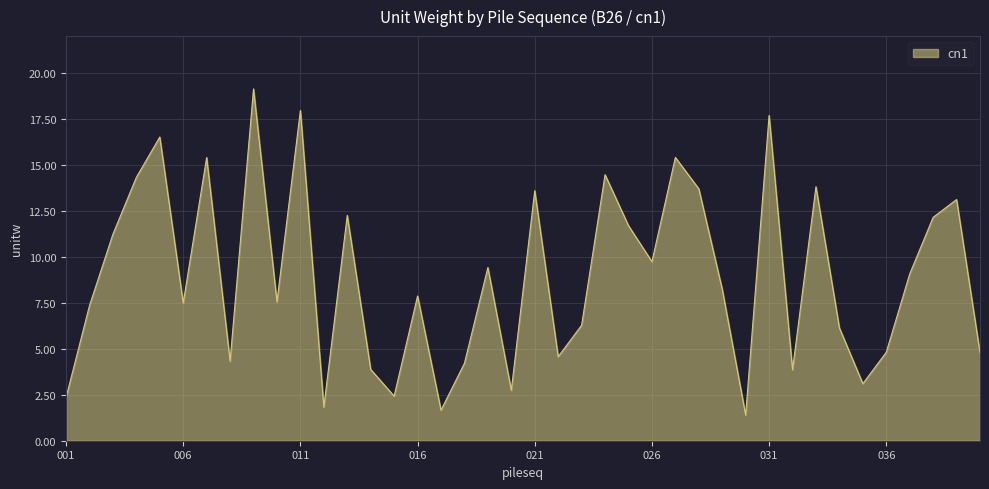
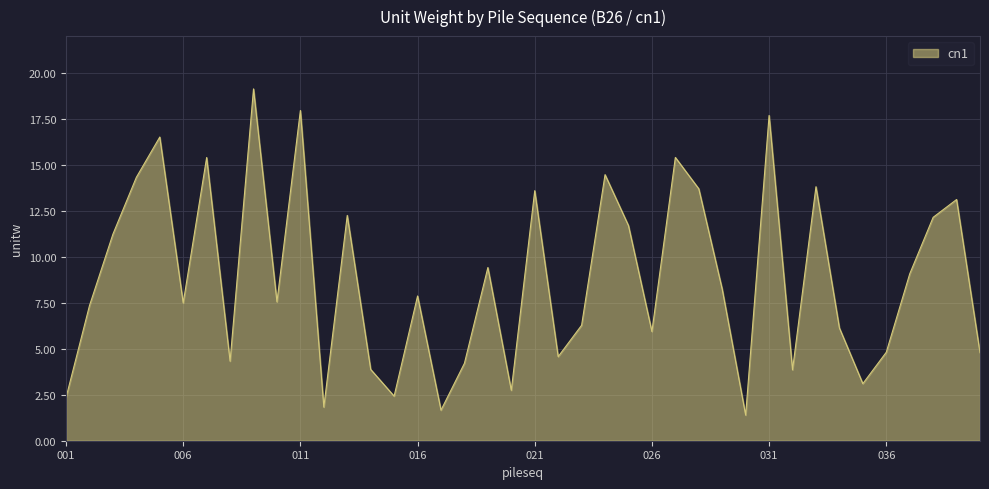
026: 9.8 -> 5.9
